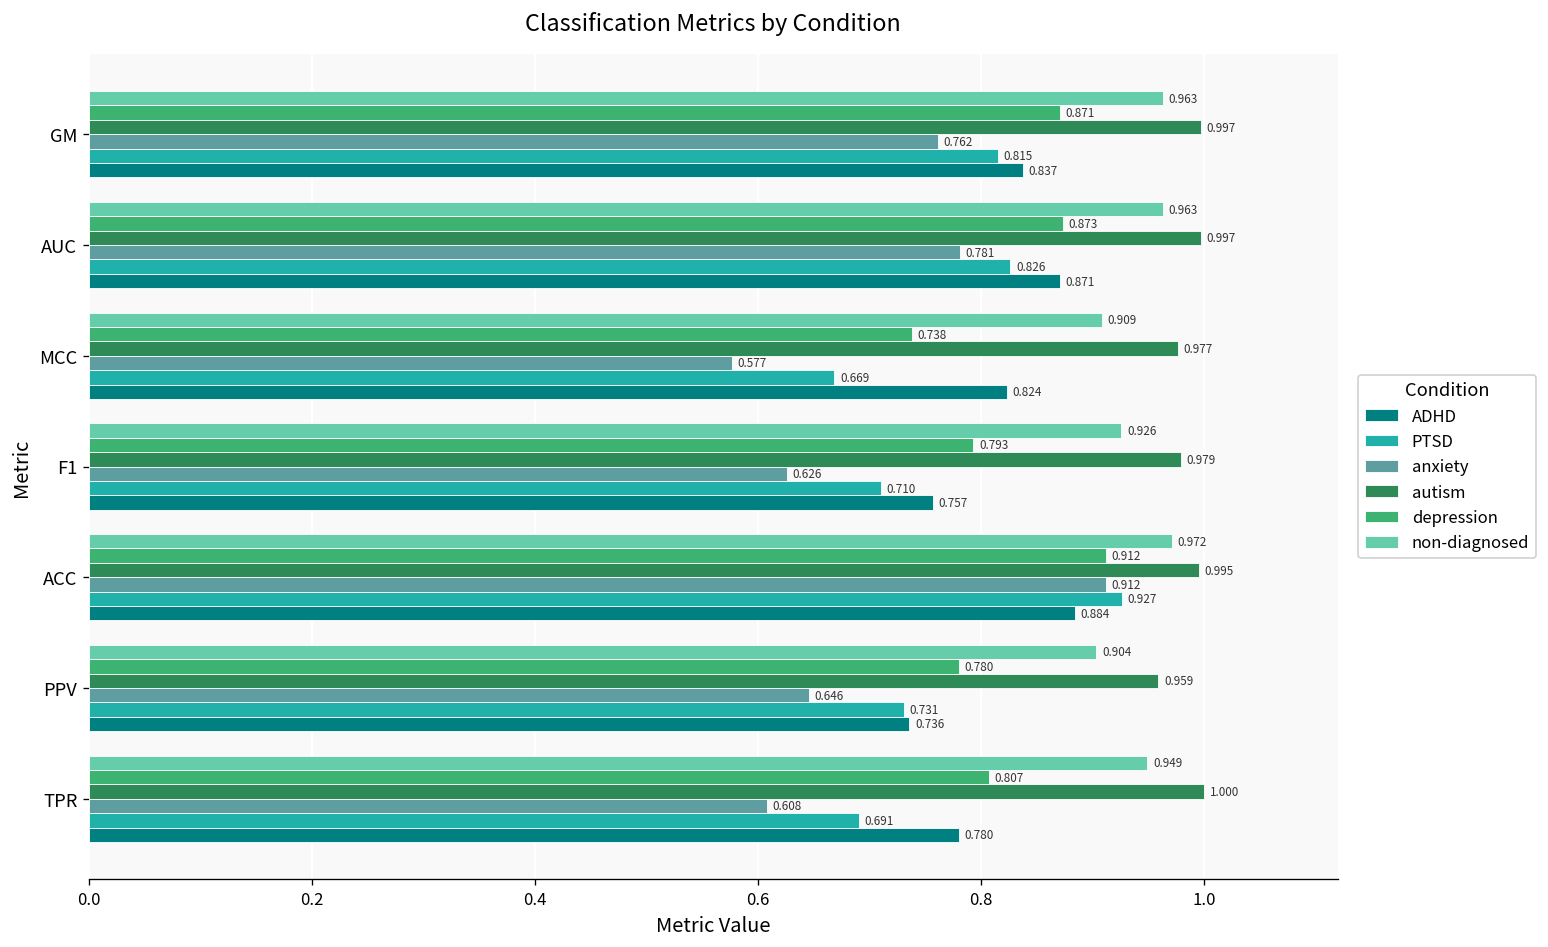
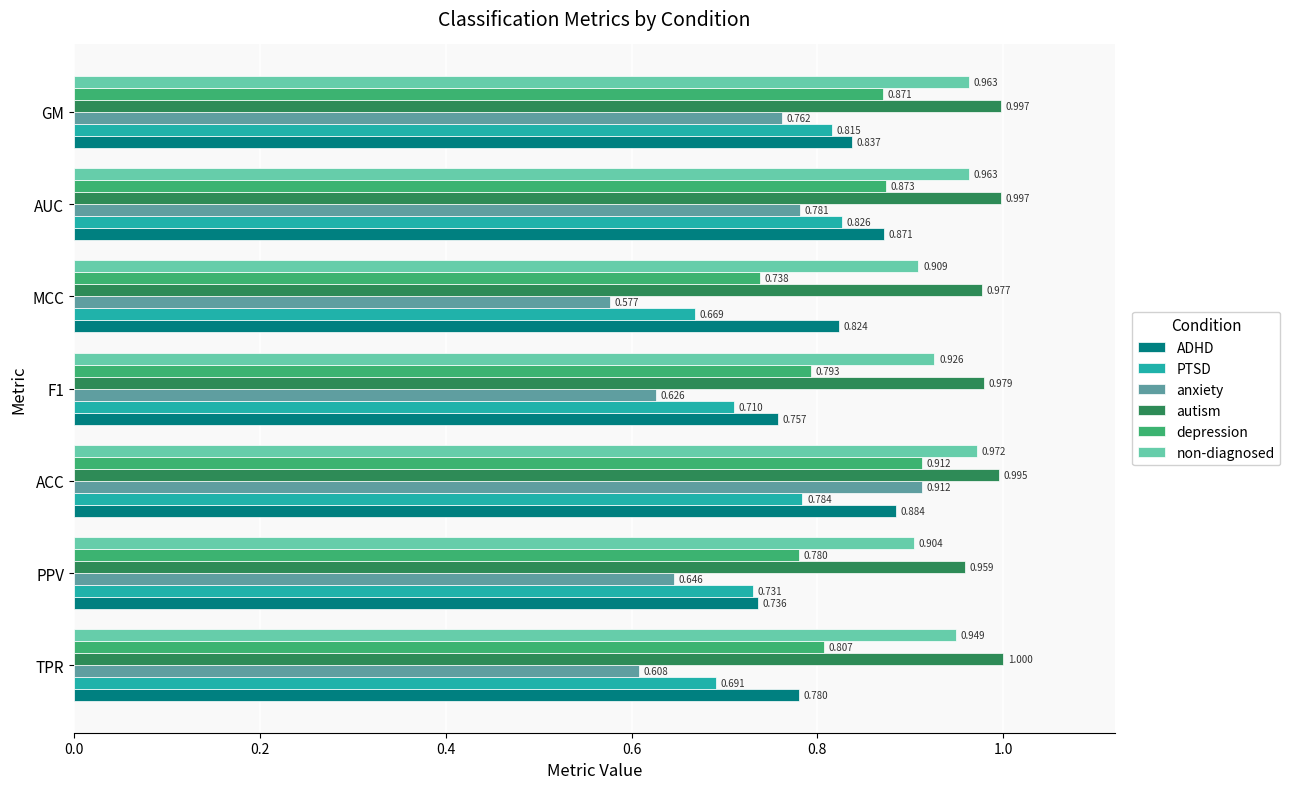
PTSD, ACC: 0.927 -> 0.784
